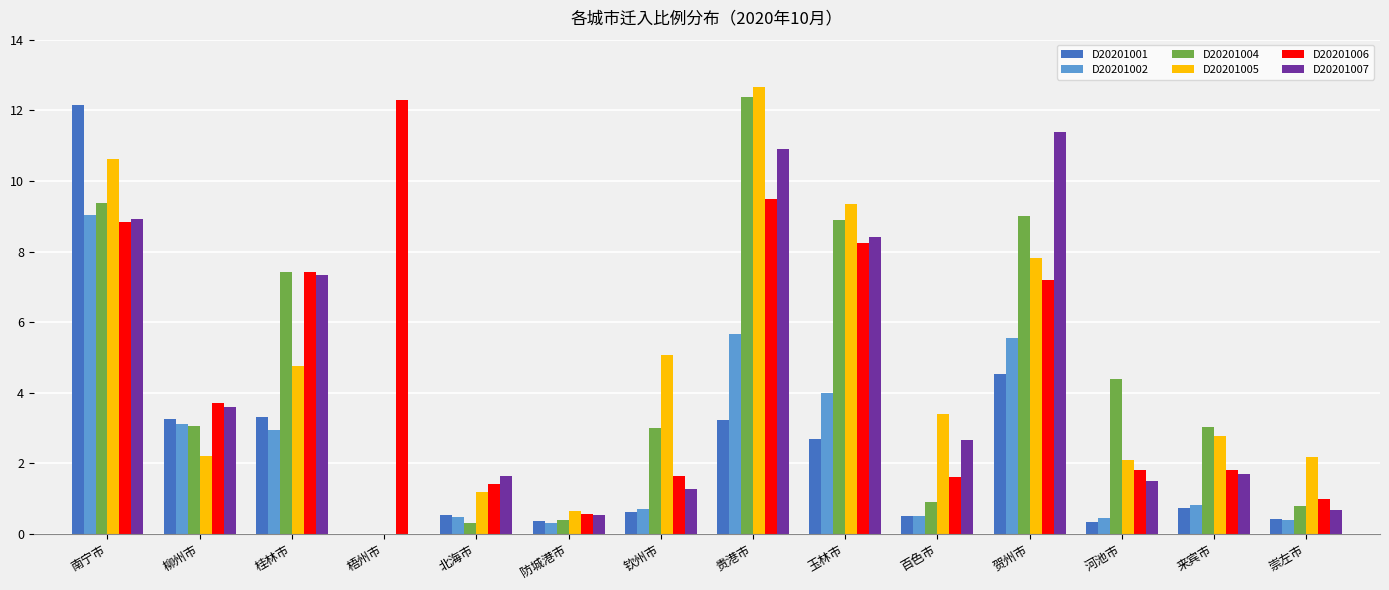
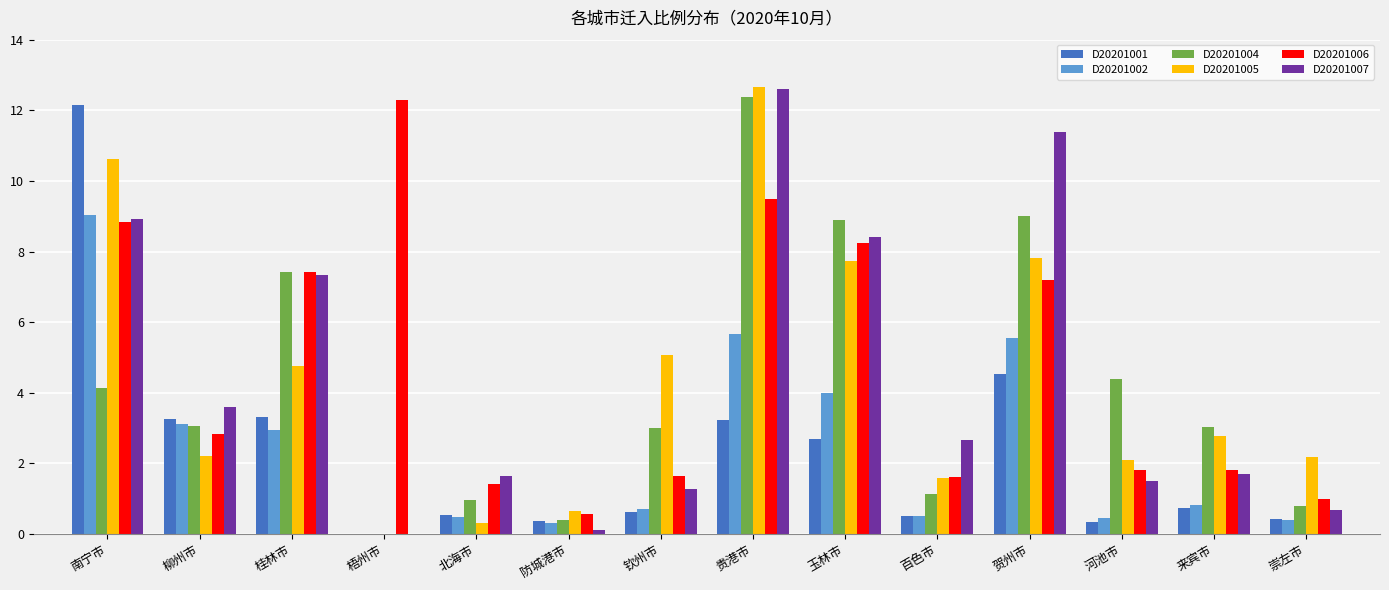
D20201004, 南宁市: 9.4 -> 4.1
D20201006, 柳州市: 3.7 -> 2.8
D20201004, 北海市: 0.3 -> 1.0
D20201005, 北海市: 1.2 -> 0.3
D20201007, 防城港市: 0.5 -> 0.1
D20201007, 贵港市: 10.9 -> 12.6
D20201005, 玉林市: 9.4 -> 7.7
D20201004, 百色市: 0.9 -> 1.1
D20201005, 百色市: 3.4 -> 1.6
